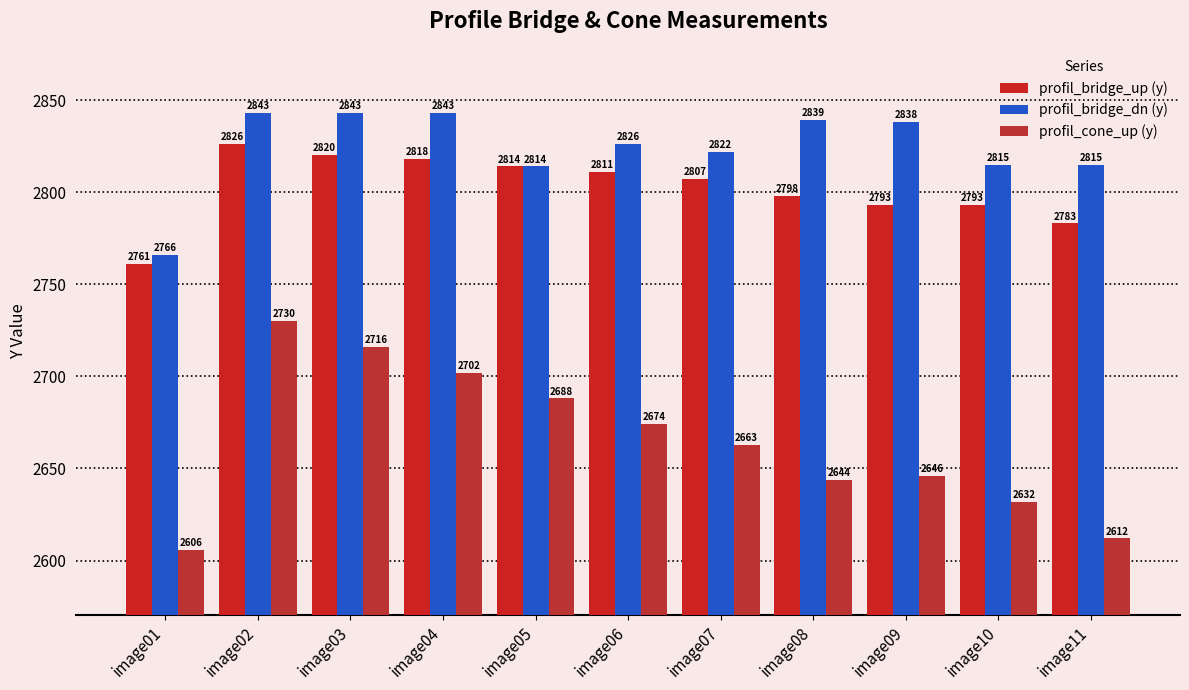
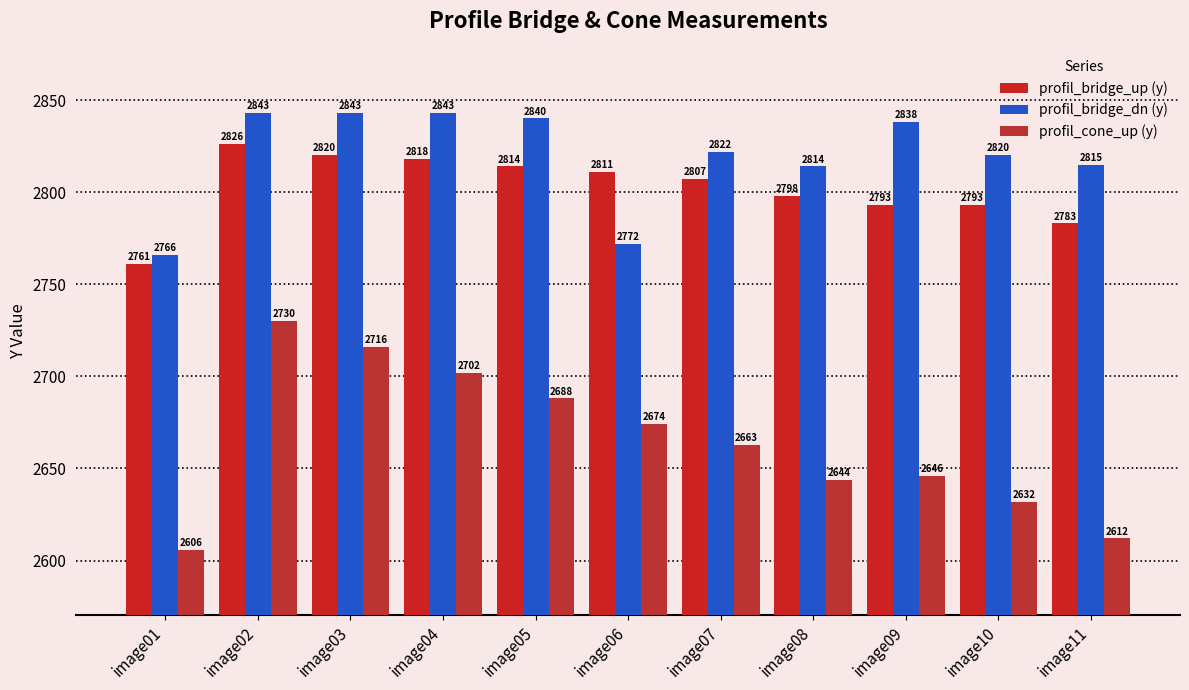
profil_bridge_dn (y), image05: 2814 -> 2840
profil_bridge_dn (y), image06: 2826 -> 2772
profil_bridge_dn (y), image08: 2839 -> 2814
profil_bridge_dn (y), image10: 2815 -> 2820
